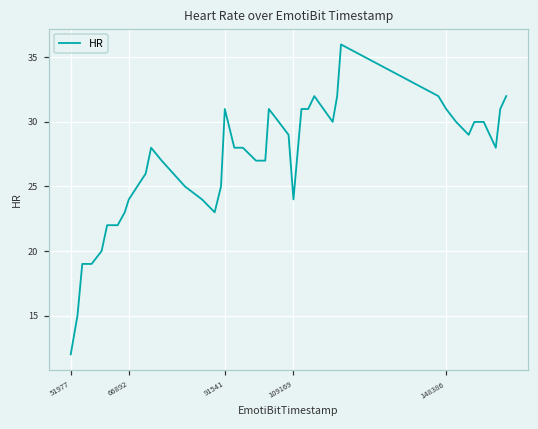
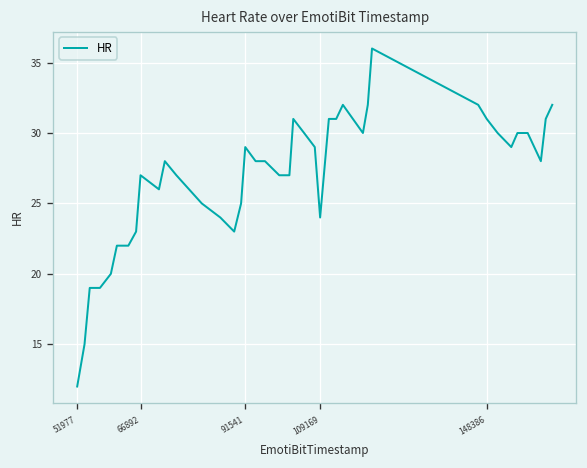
66892: 24 -> 27
91541: 31 -> 29
